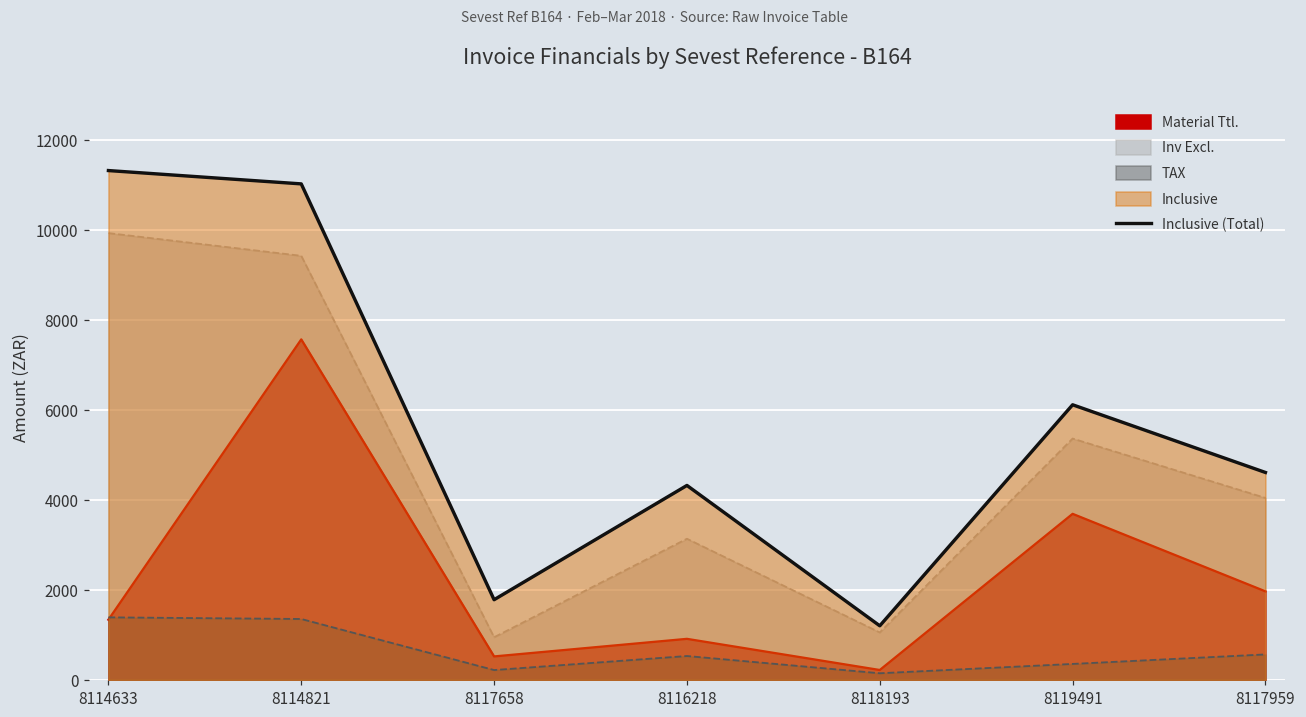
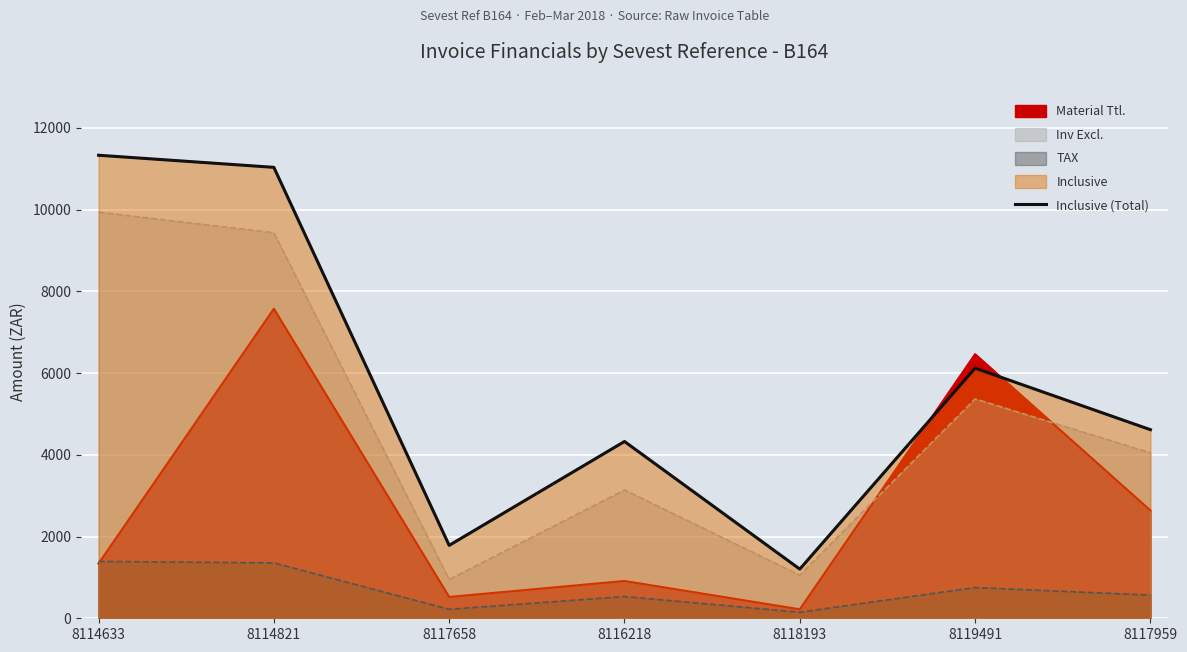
Material Ttl., 8119491: 3700 -> 6500
TAX, 8119491: 400 -> 800
Material Ttl., 8117959: 2000 -> 2600
